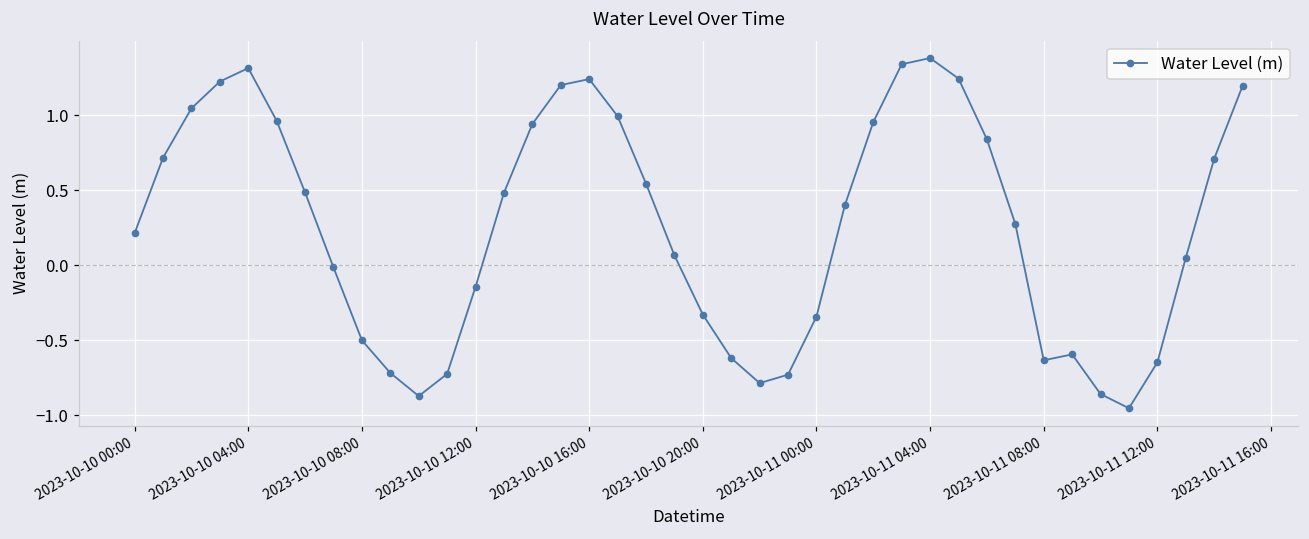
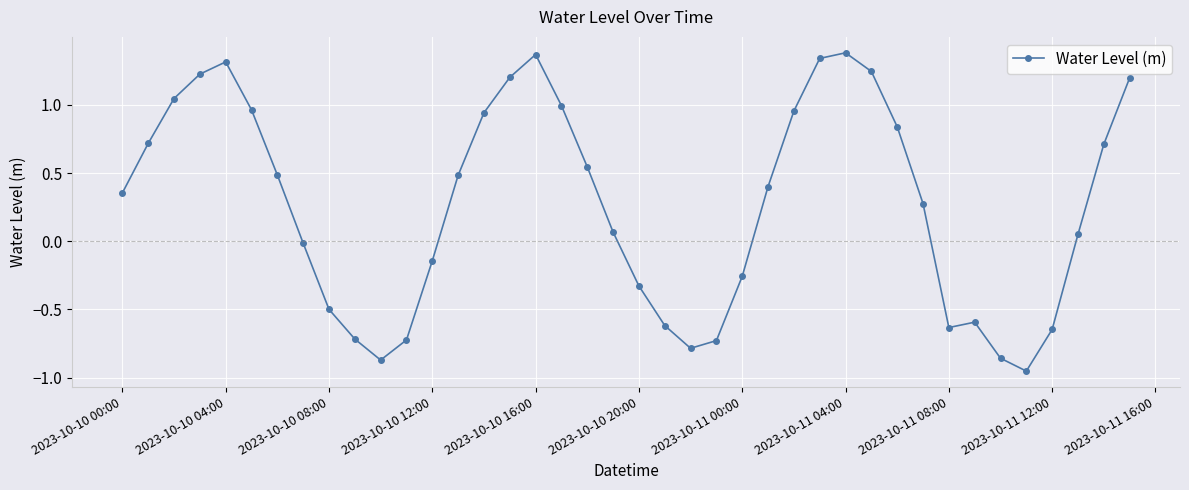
2023-10-10 00:00: 0.22 -> 0.36
2023-10-10 16:00: 1.24 -> 1.37
2023-10-11 00:00: -0.34 -> -0.26
